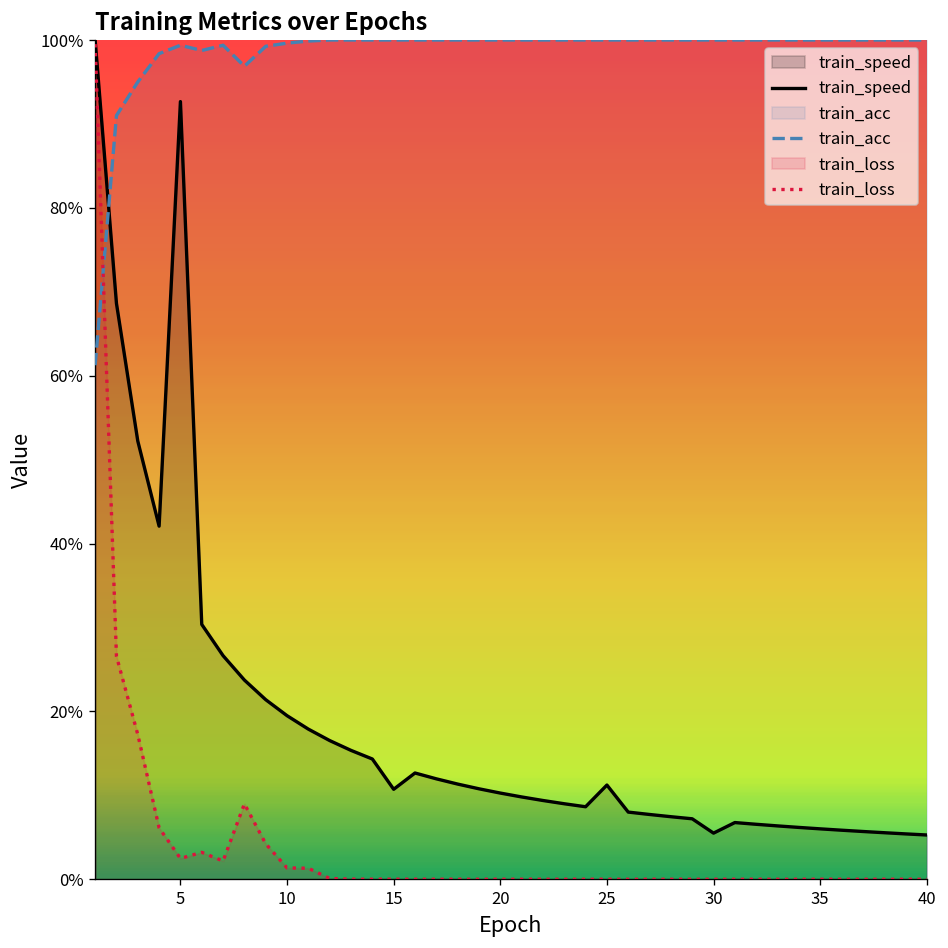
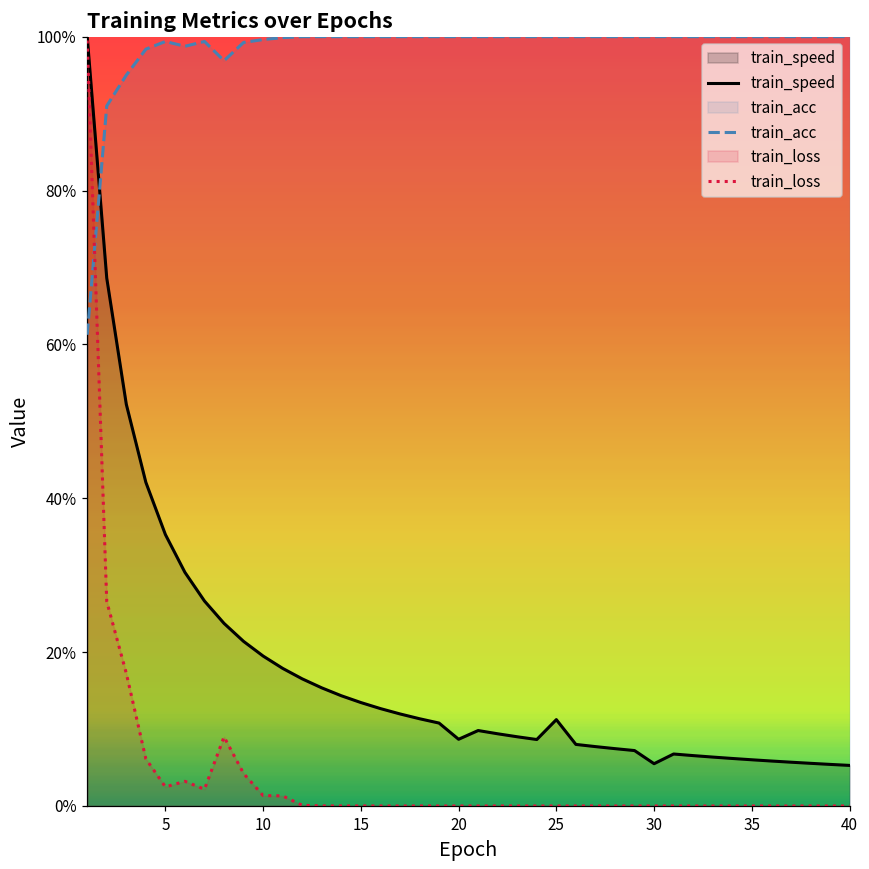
train_speed, 5: 93% -> 35%
train_speed, 15: 11% -> 13%
train_speed, 20: 10% -> 9%
